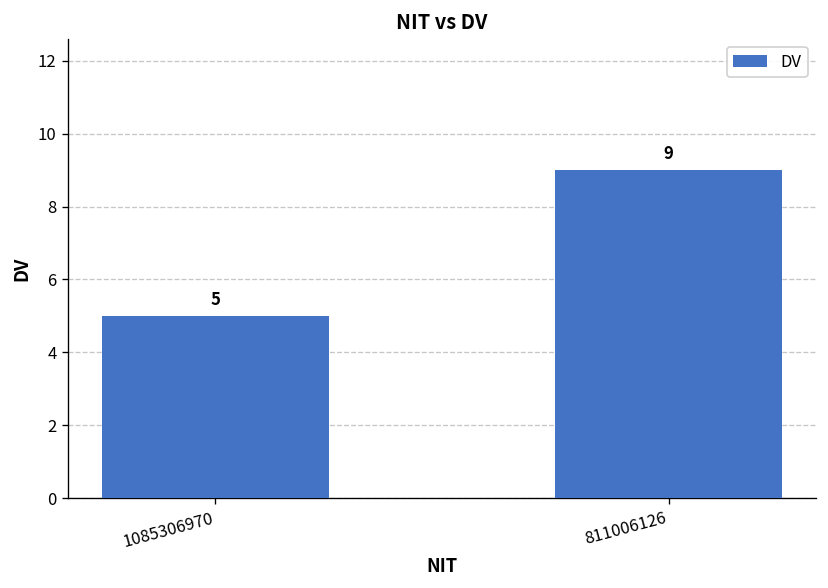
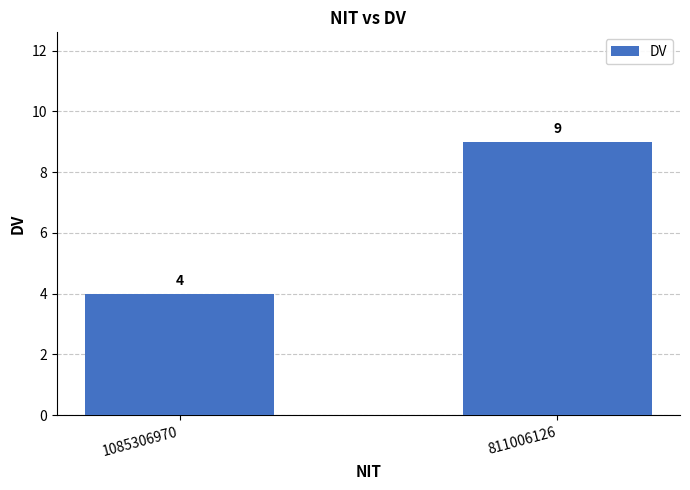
1085306970: 5 -> 4
